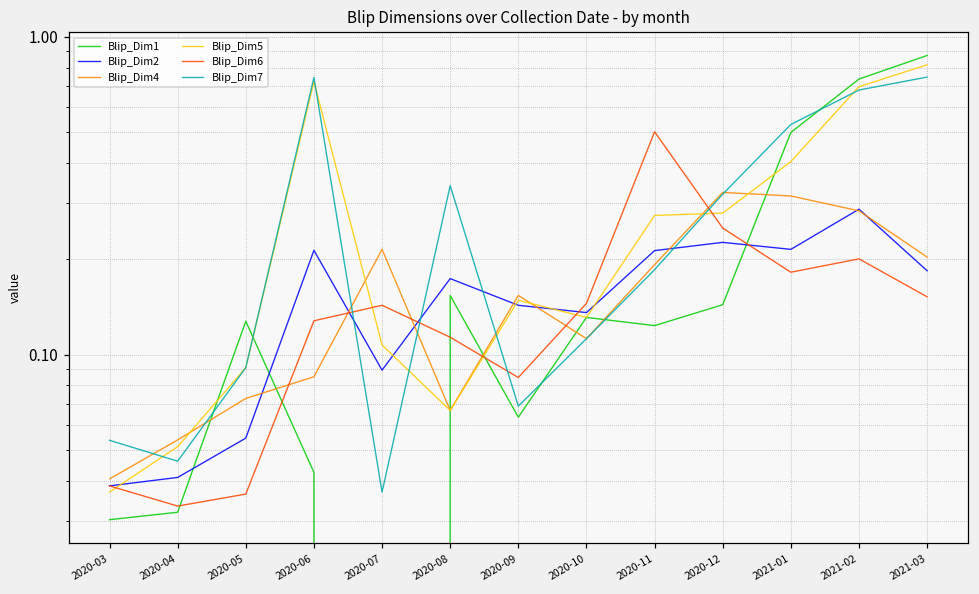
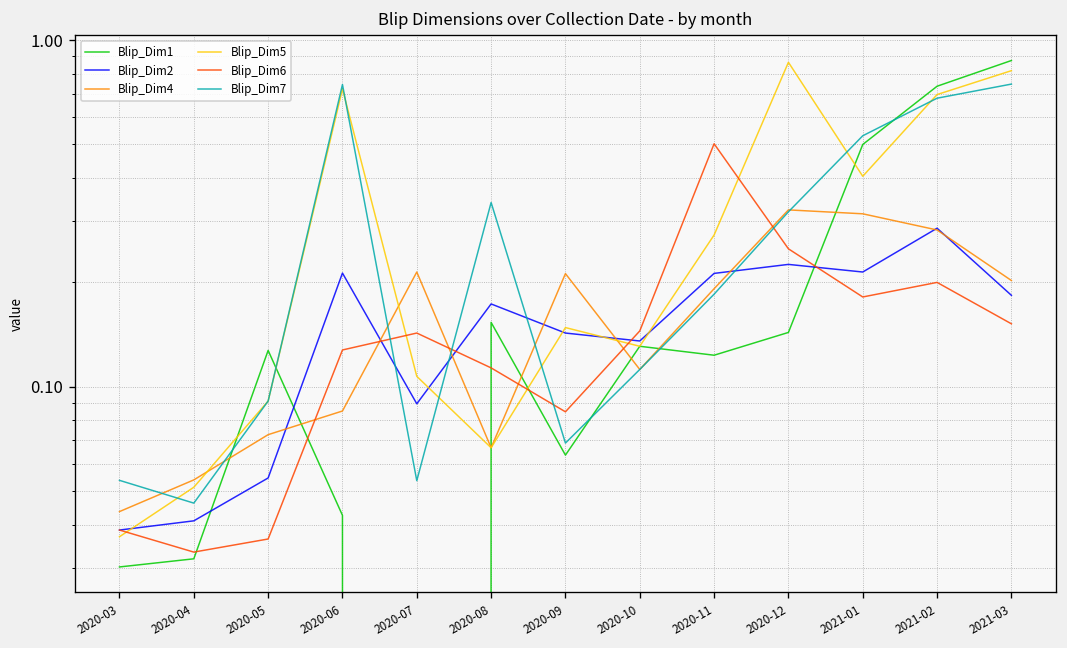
Blip_Dim4, 2020-03: 0.041 -> 0.044
Blip_Dim7, 2020-07: 0.037 -> 0.054
Blip_Dim4, 2020-09: 0.15 -> 0.21
Blip_Dim5, 2020-12: 0.28 -> 0.86
